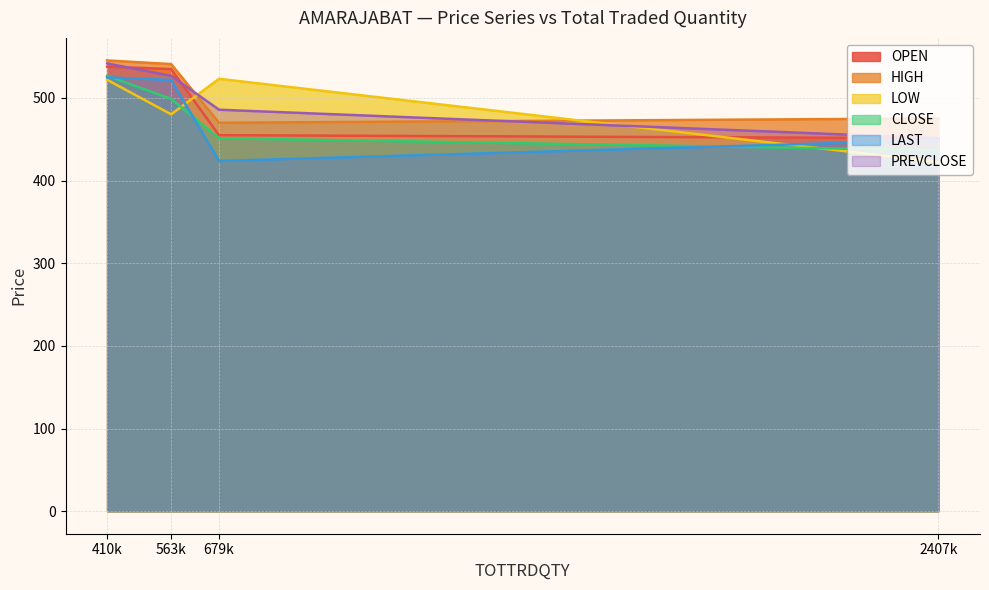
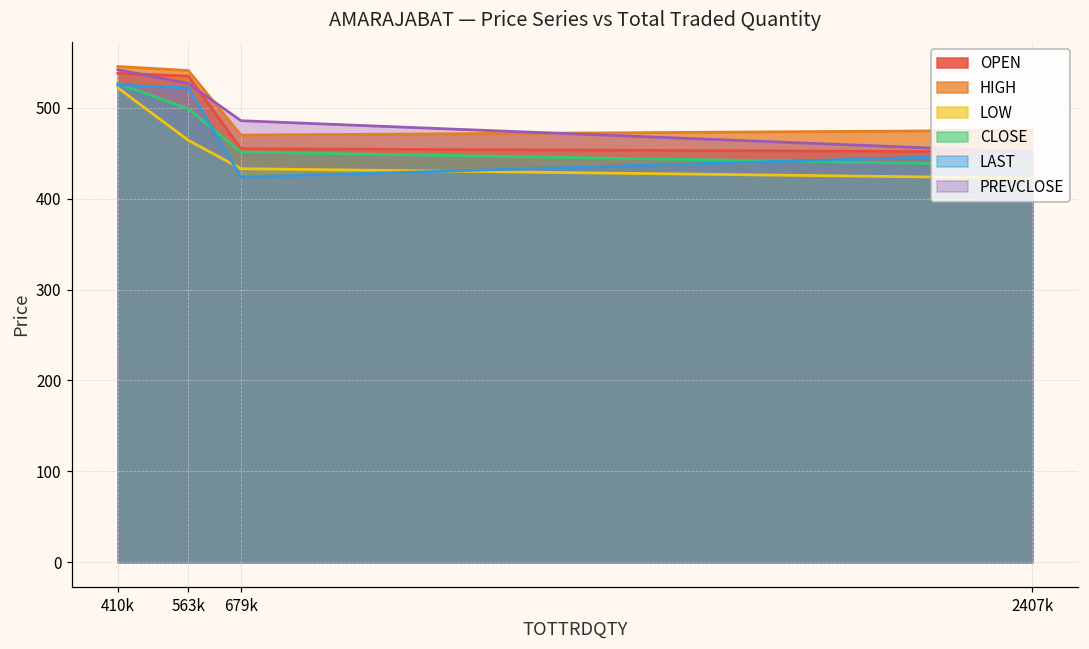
LOW, 563k: 480 -> 460
LOW, 679k: 520 -> 430
